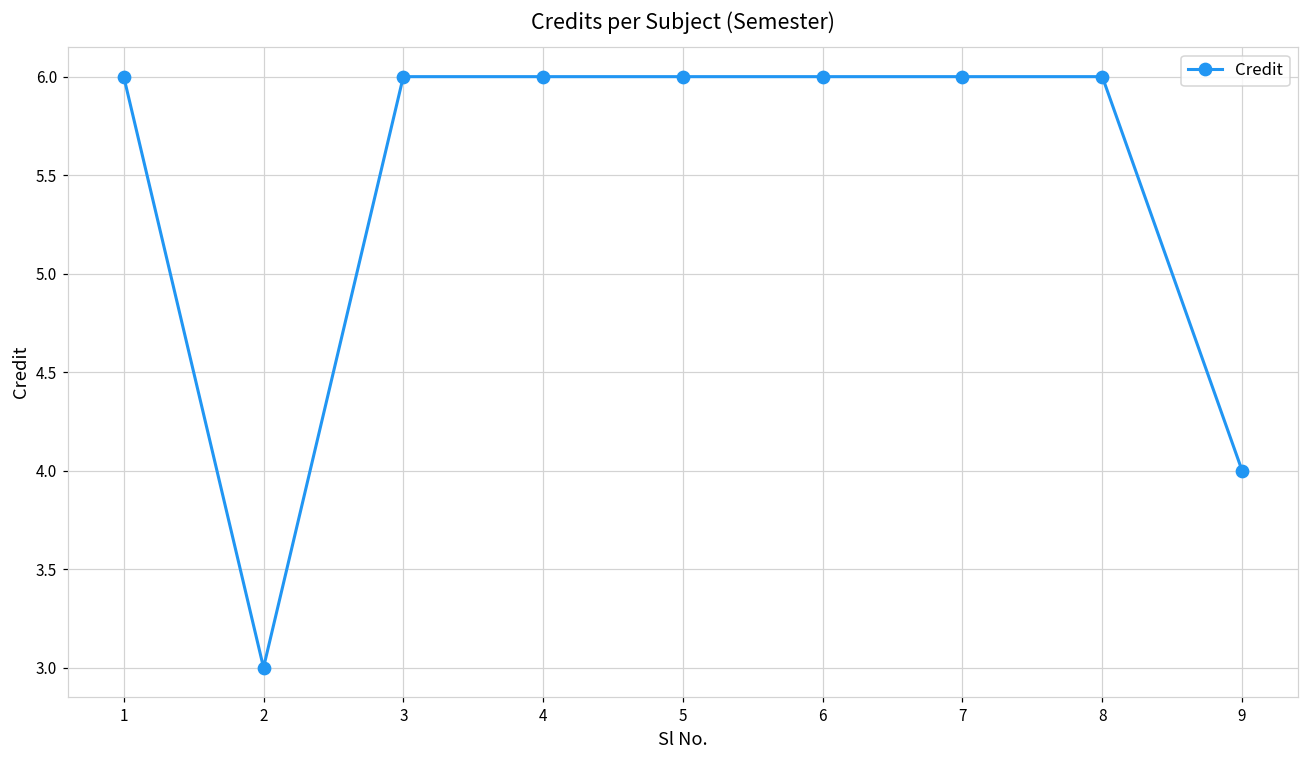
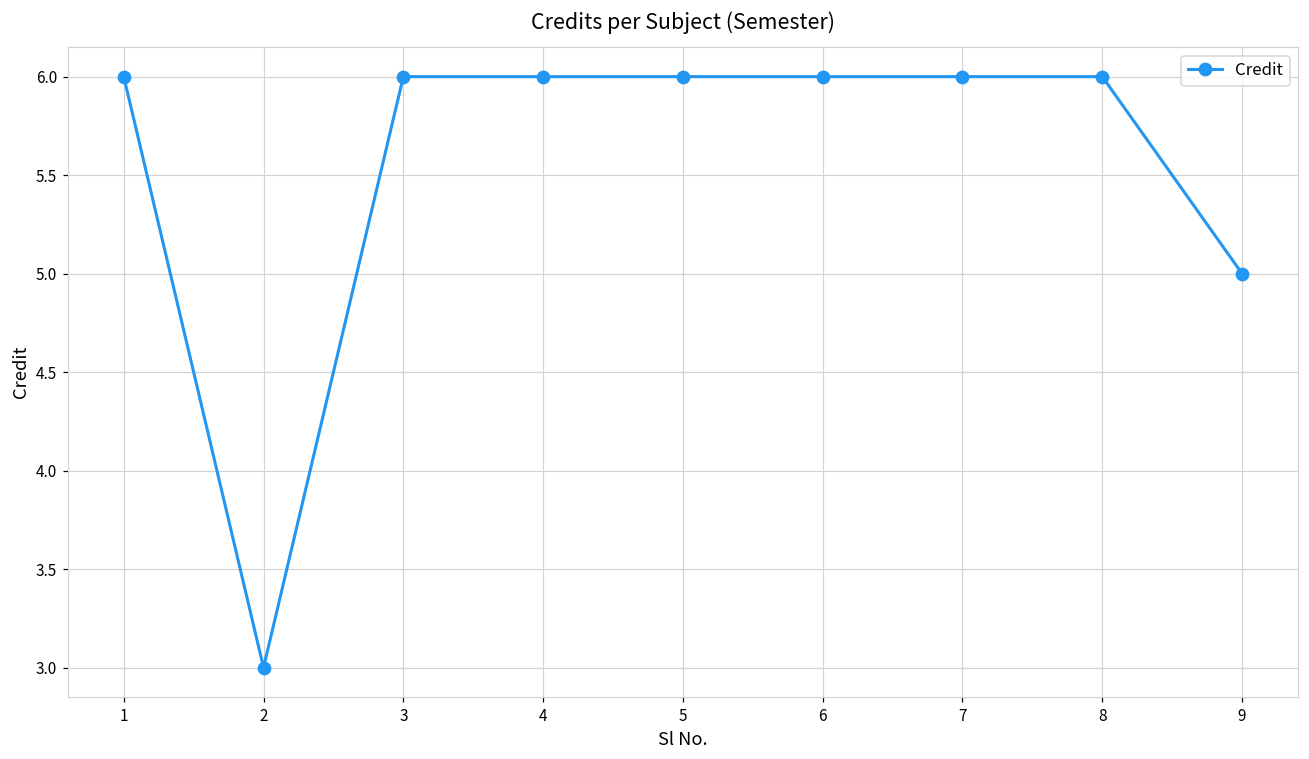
9: 4 -> 5
